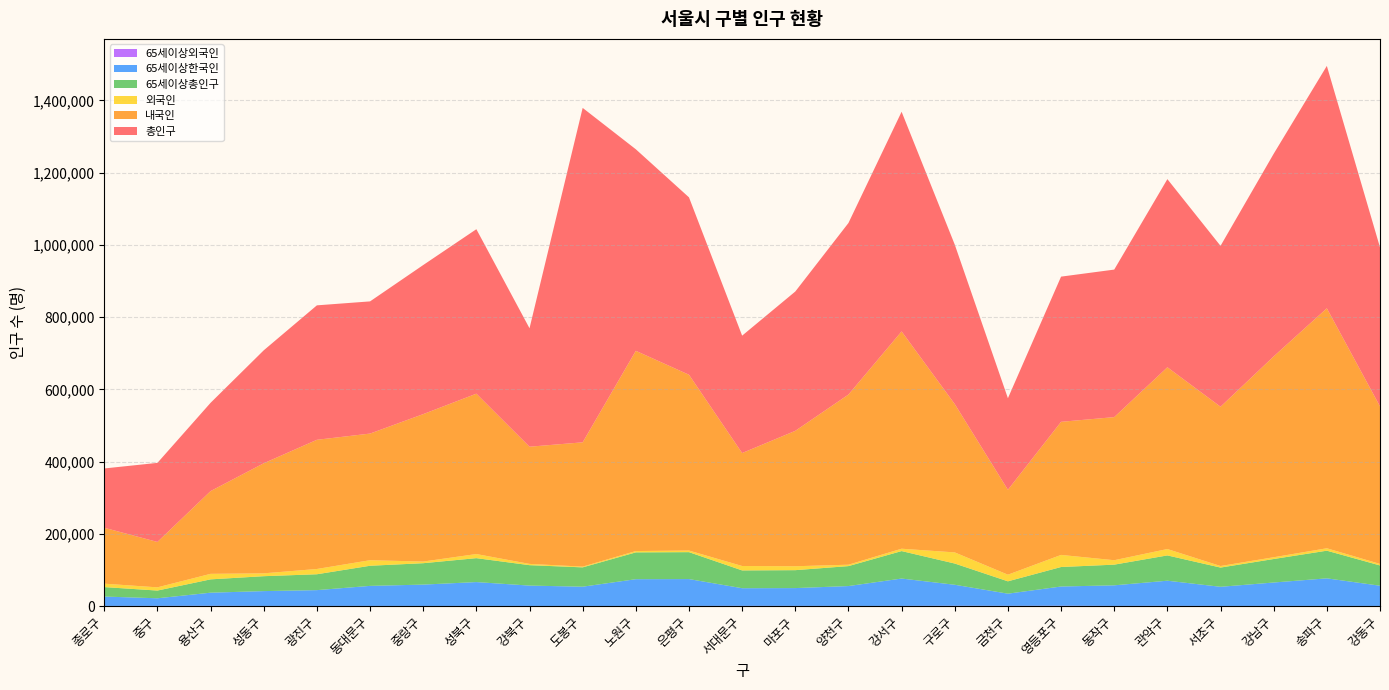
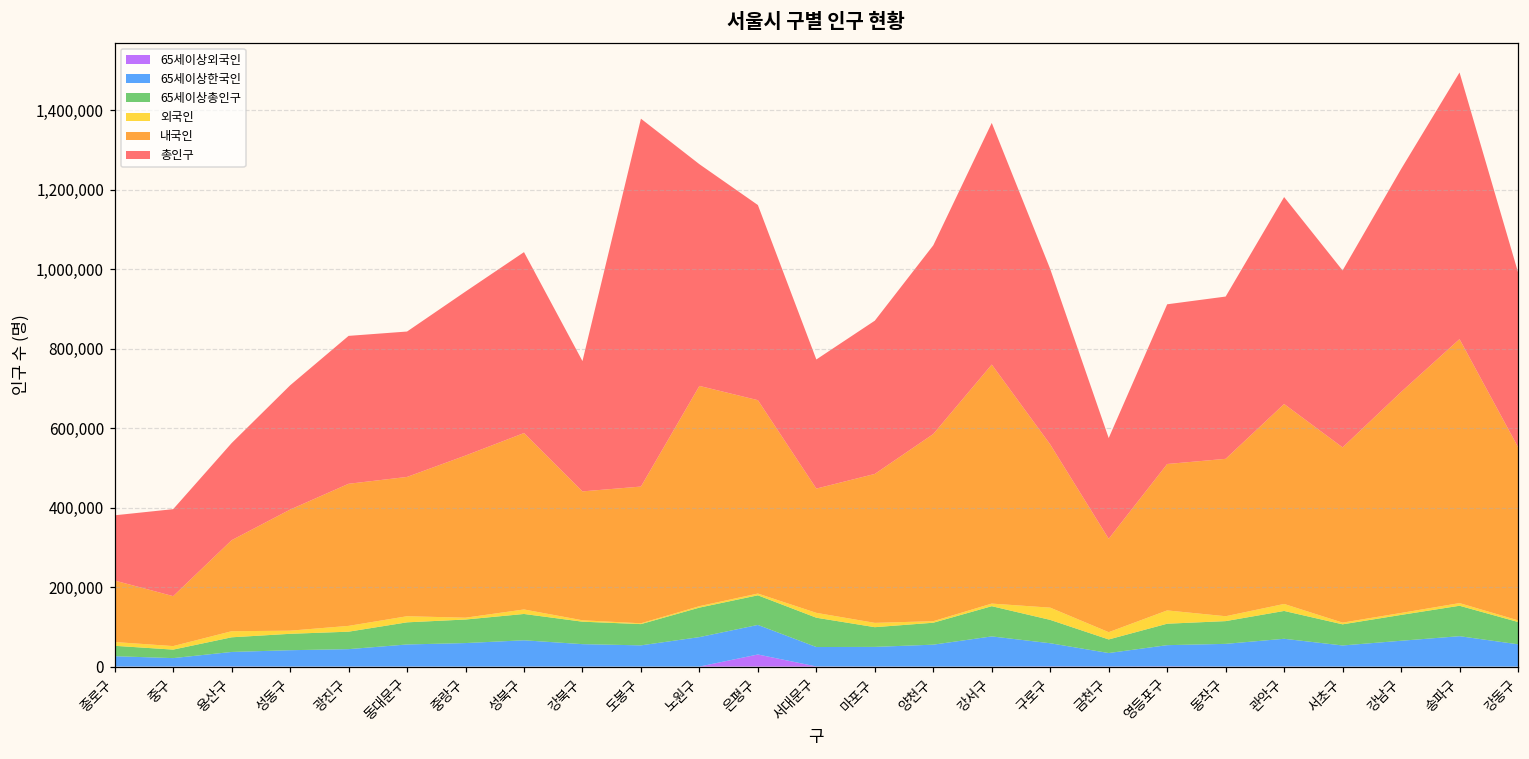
65세이상외국인, 은평구: 0 -> 30,000
65세이상총인구, 서대문구: 50,000 -> 70,000
